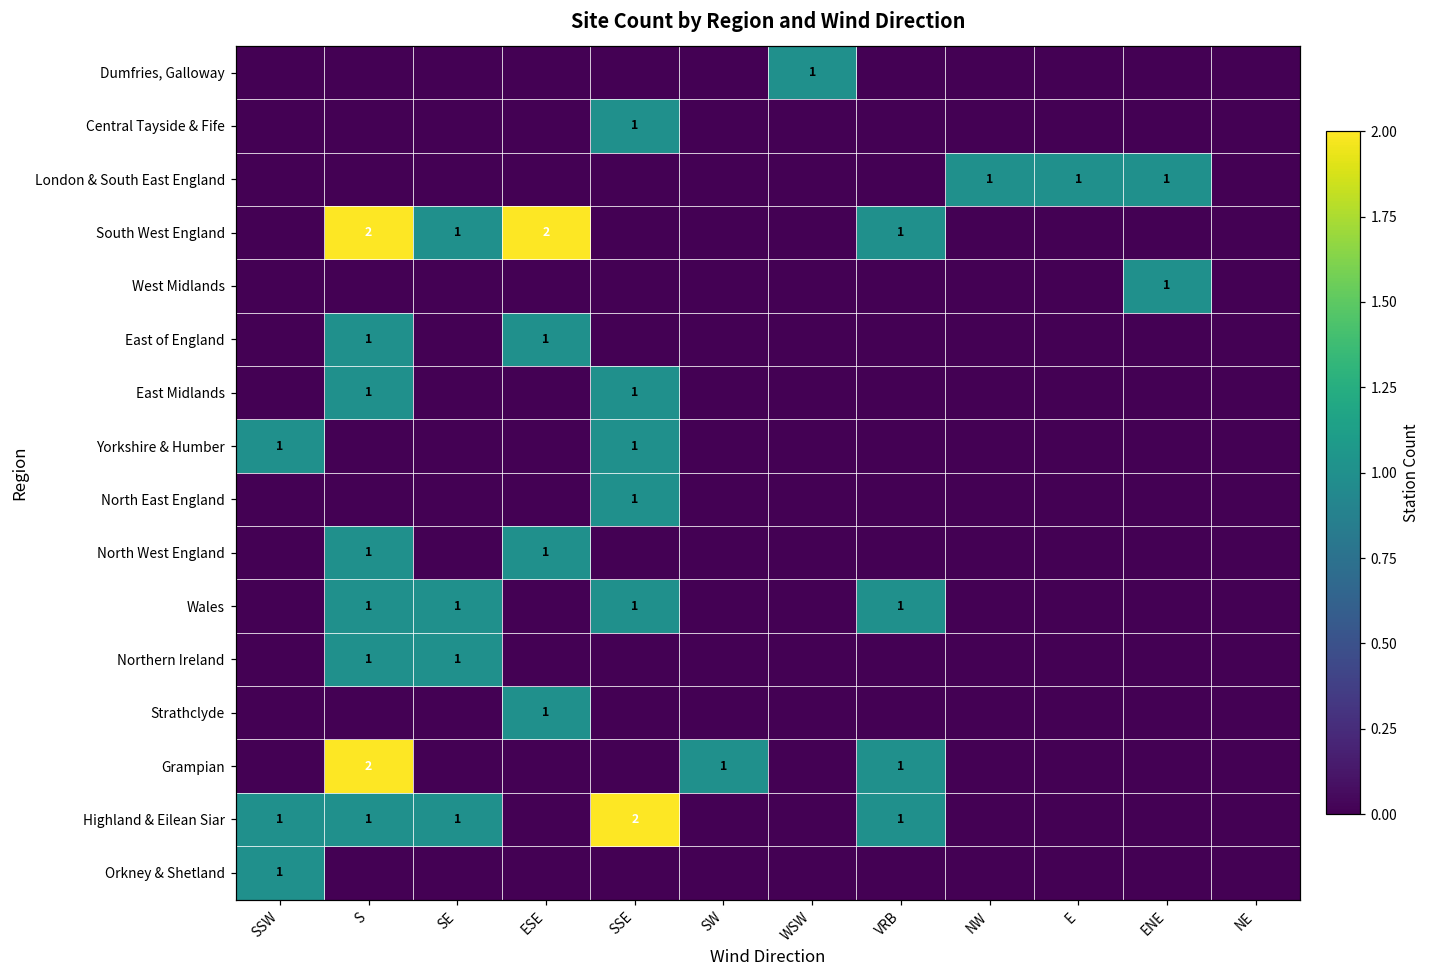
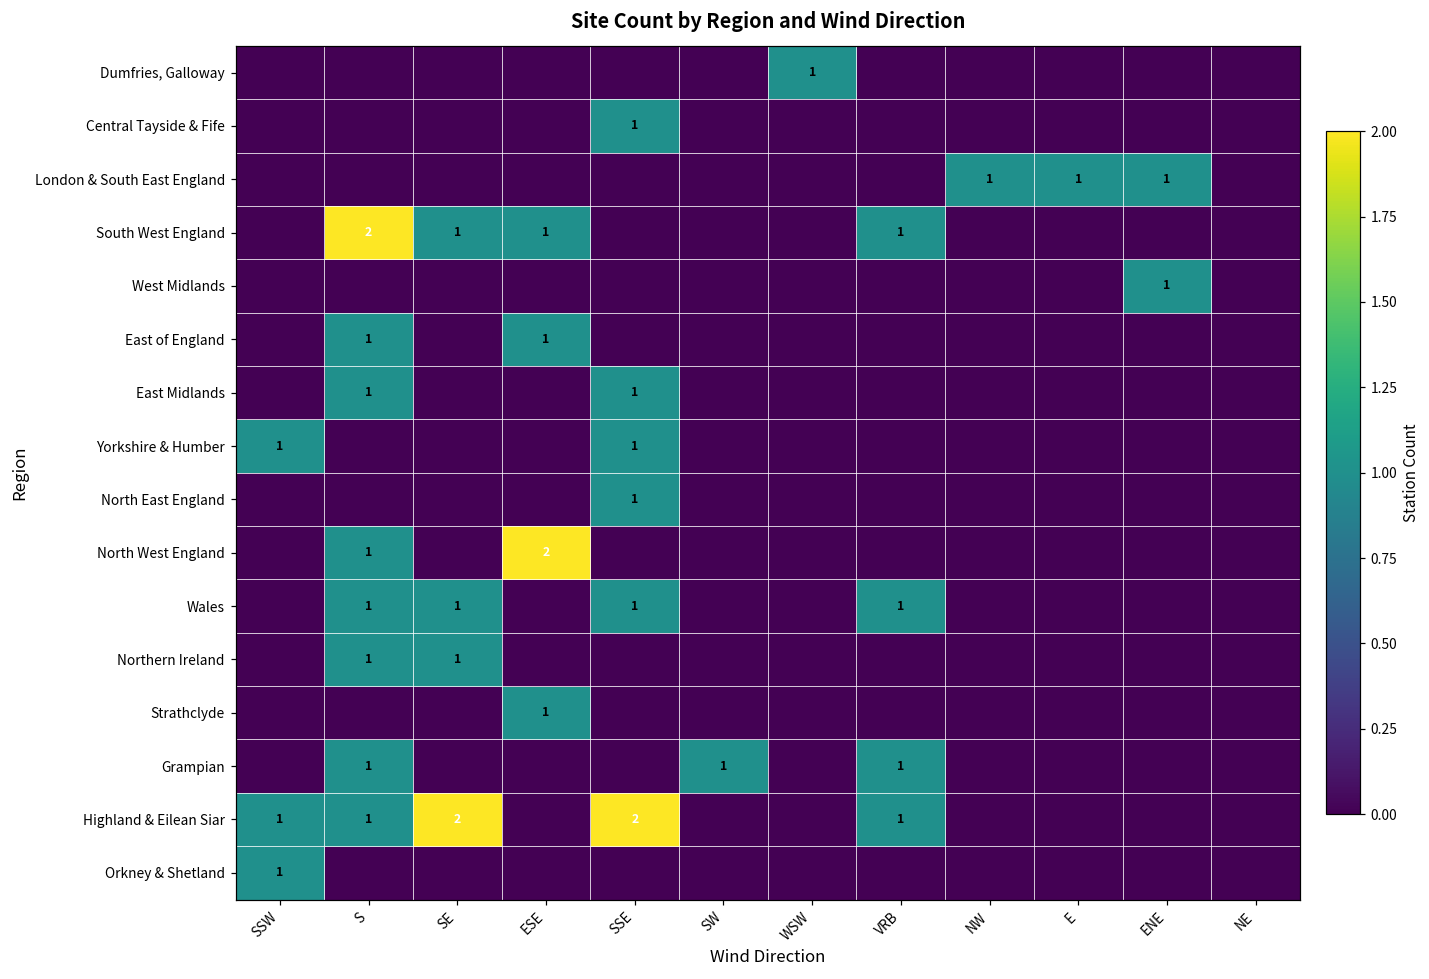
South West England, ESE: 2 -> 1
North West England, ESE: 1 -> 2
Grampian, S: 2 -> 1
Highland & Eilean Siar, SE: 1 -> 2
